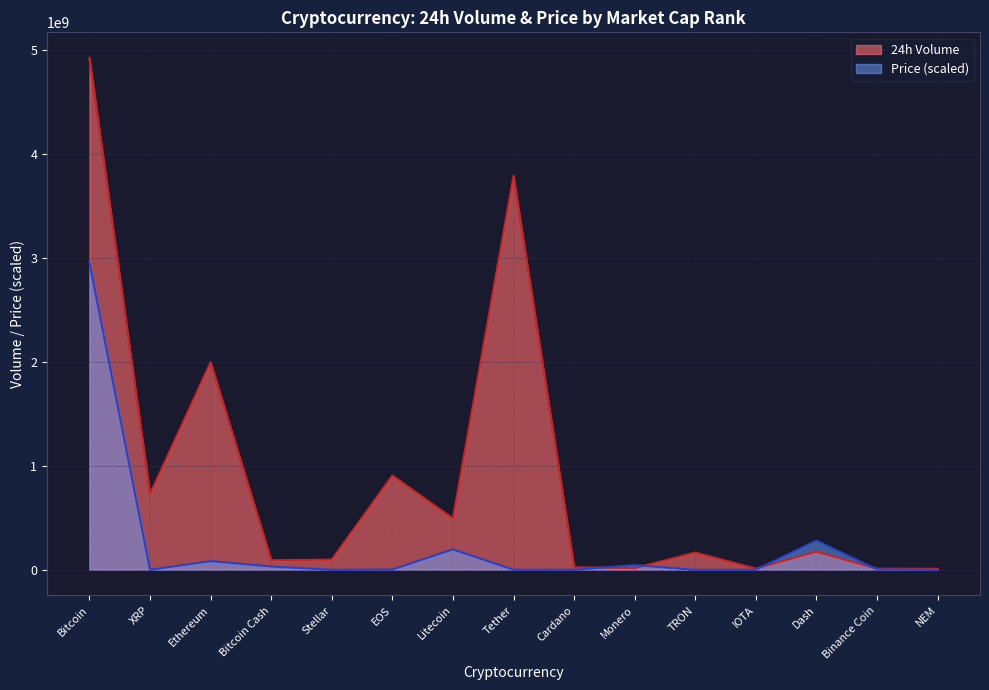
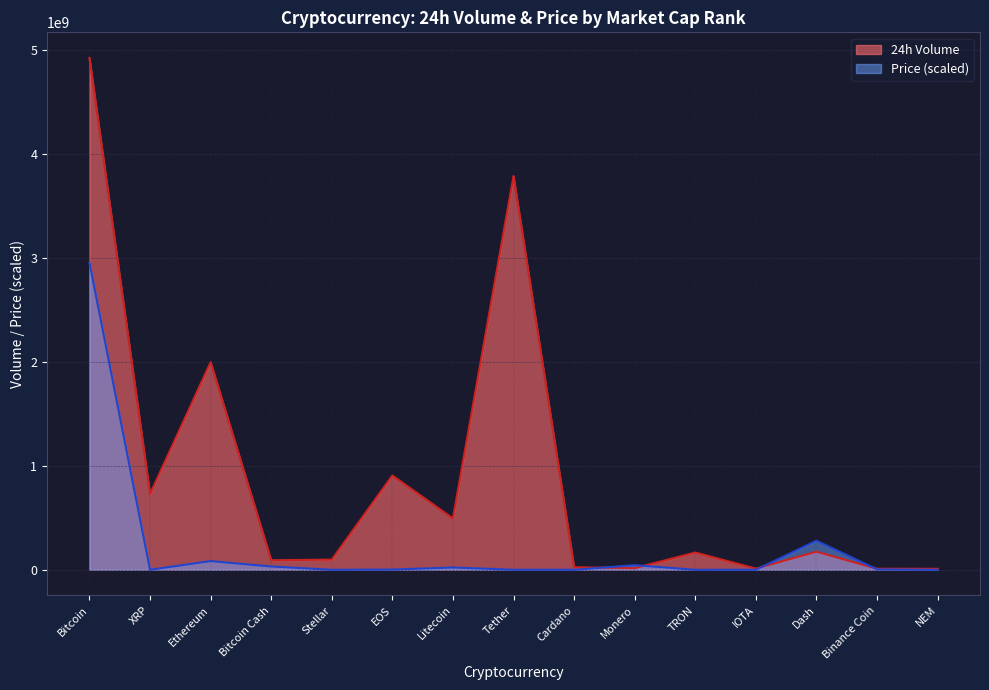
Price (scaled), Litecoin: 200000000 -> 20000000
